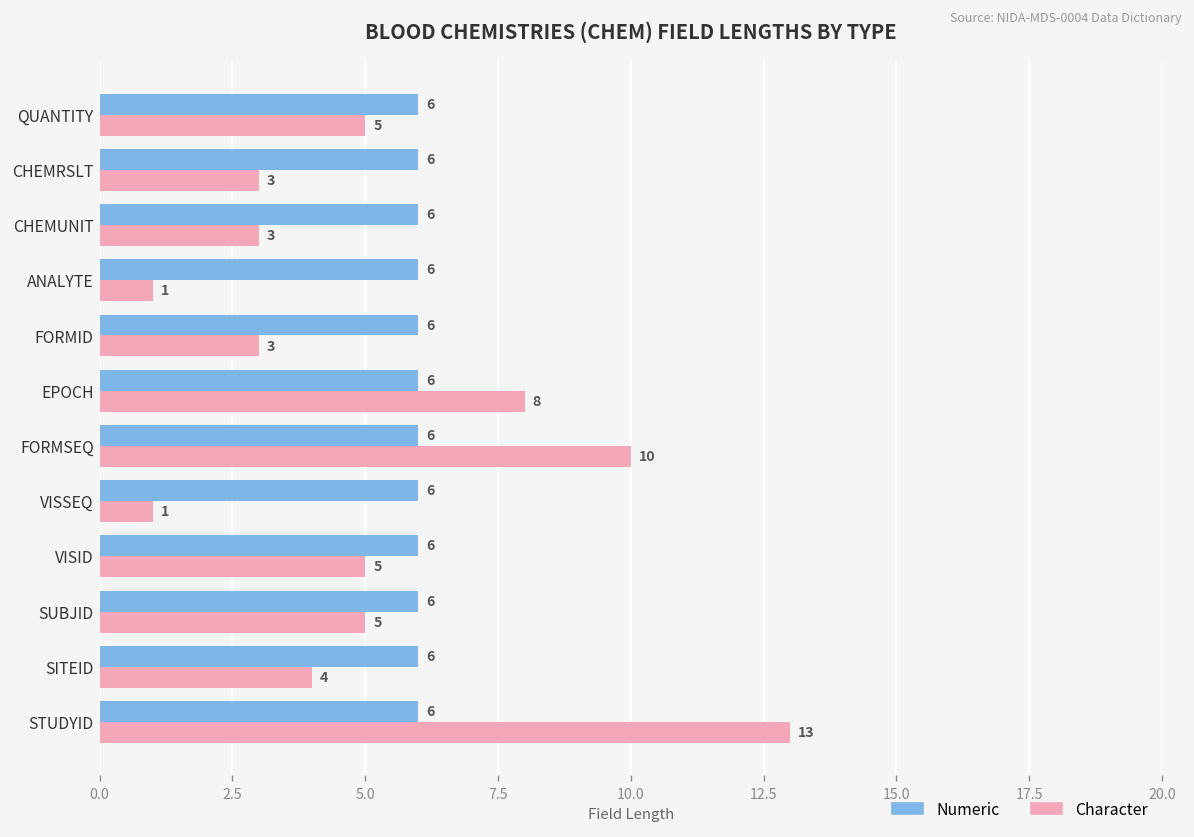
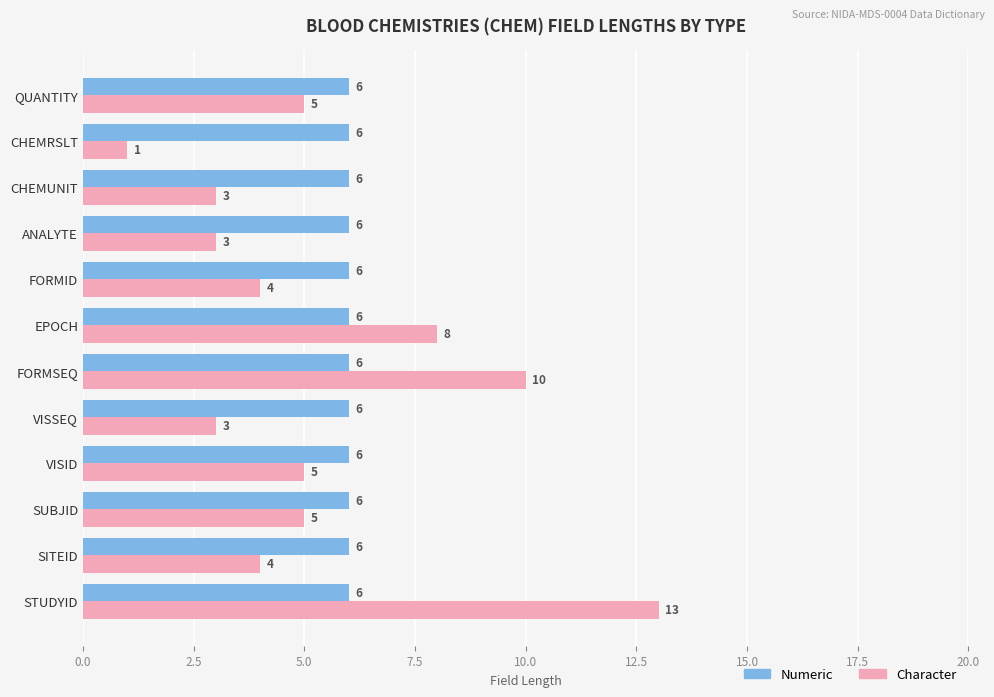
Character, CHEMRSLT: 3 -> 1
Character, ANALYTE: 1 -> 3
Character, FORMID: 3 -> 4
Character, VISSEQ: 1 -> 3
